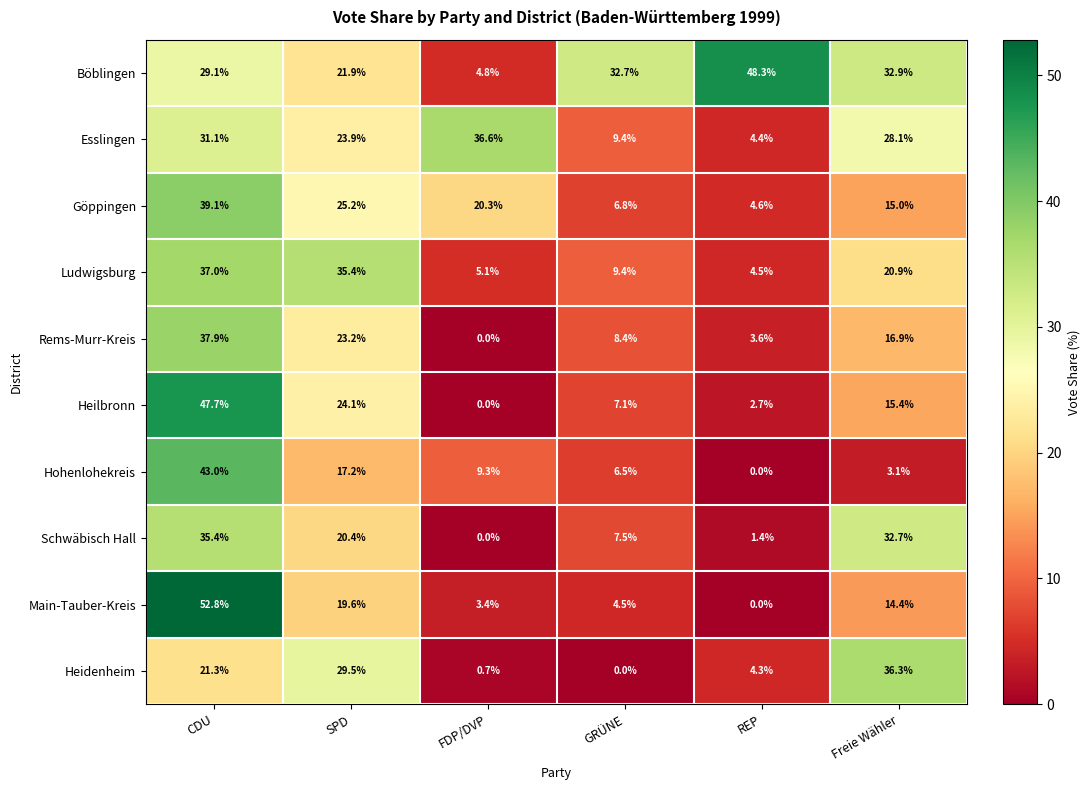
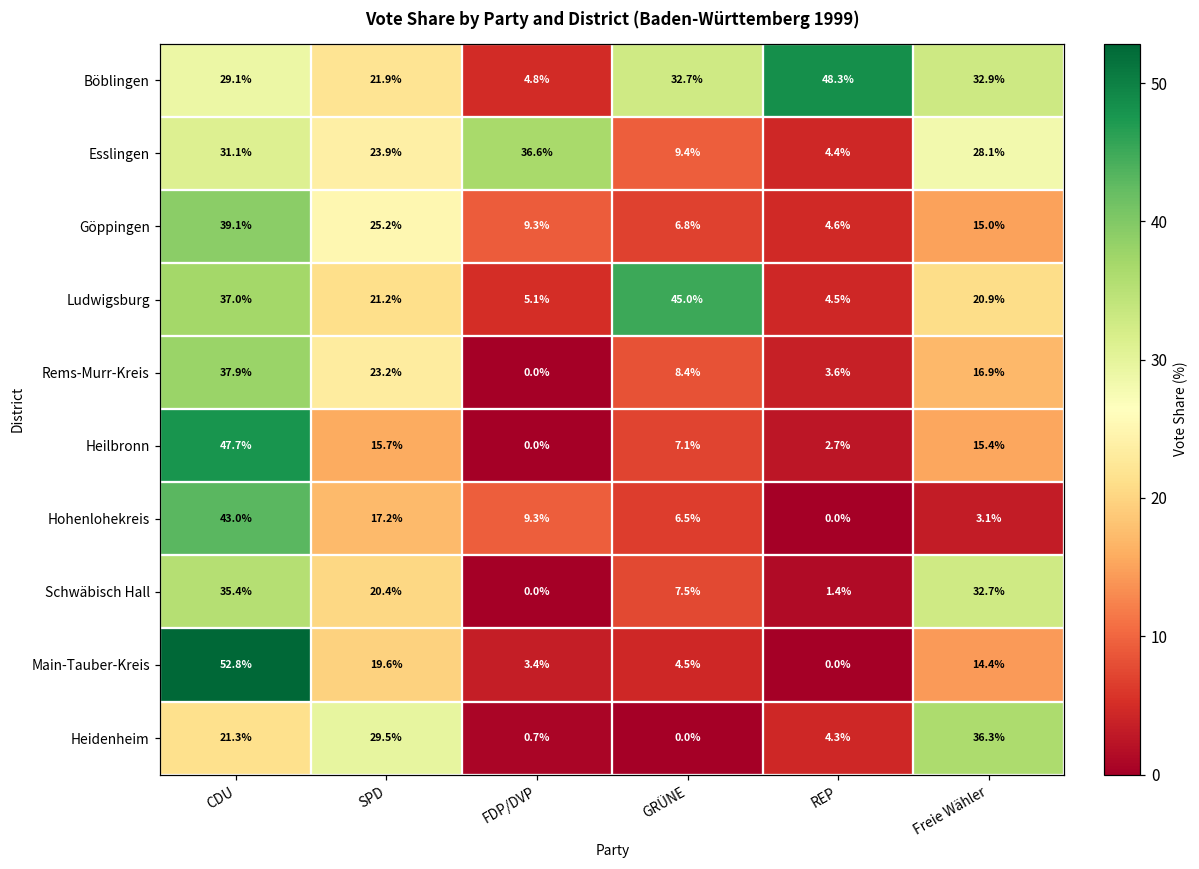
Göppingen, FDP/DVP: 20.3% -> 9.3%
Ludwigsburg, SPD: 35.4% -> 21.2%
Ludwigsburg, GRÜNE: 9.4% -> 45.0%
Heilbronn, SPD: 24.1% -> 15.7%
